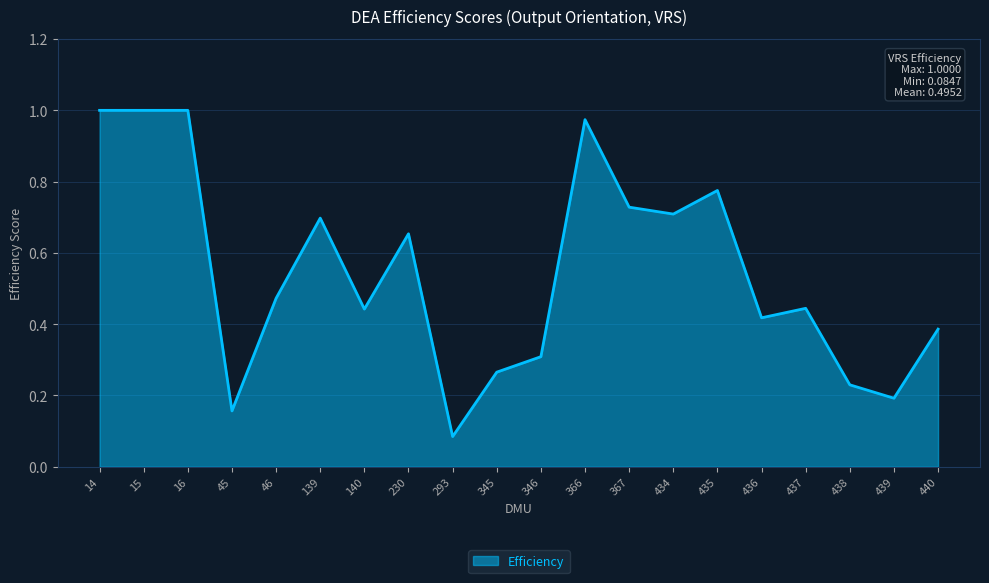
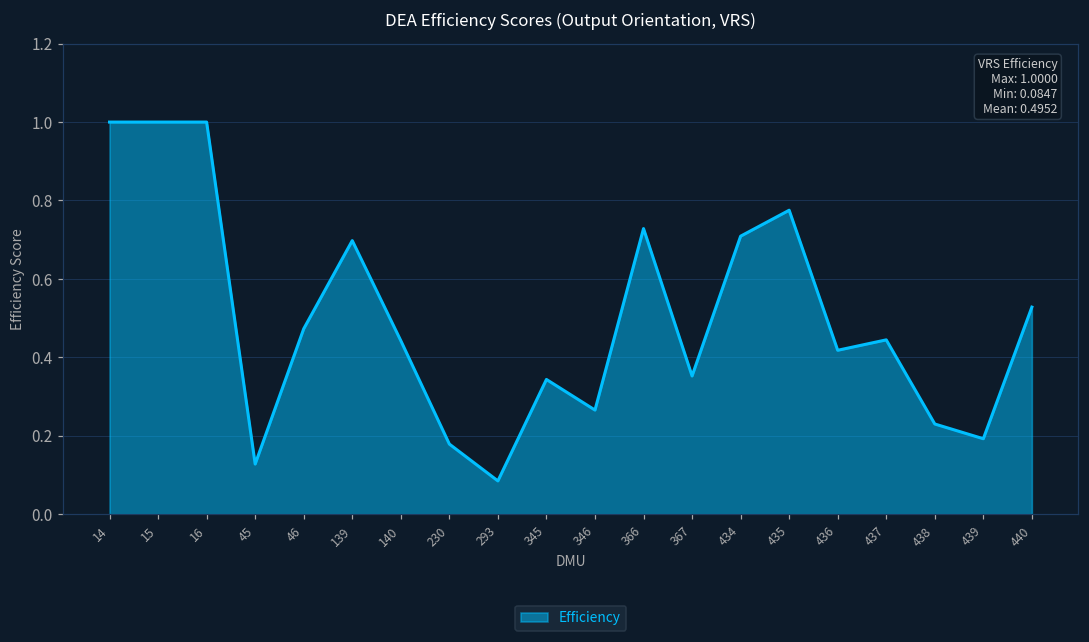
45: 0.16 -> 0.13
230: 0.65 -> 0.18
345: 0.27 -> 0.34
346: 0.31 -> 0.27
366: 0.97 -> 0.73
367: 0.73 -> 0.35
440: 0.39 -> 0.53
